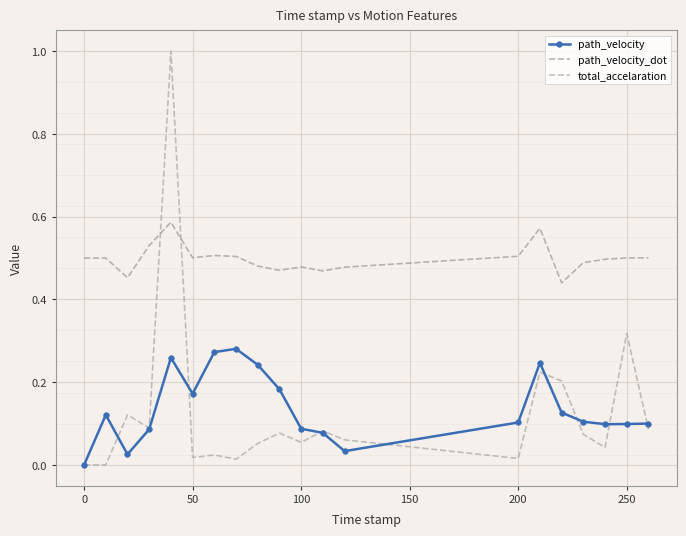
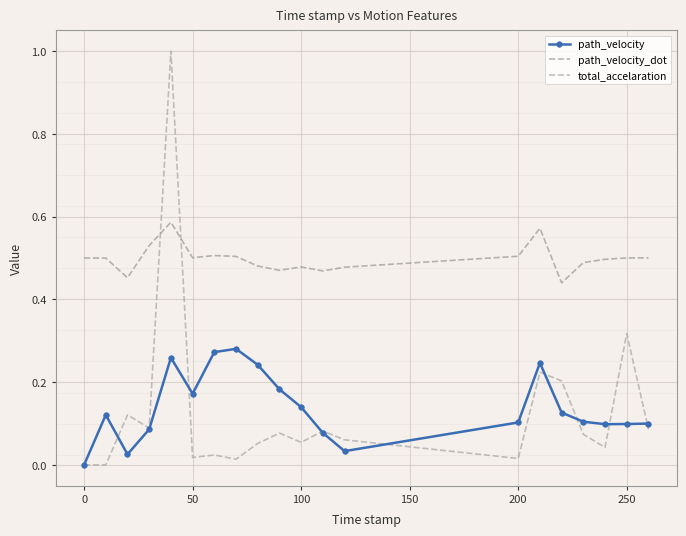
path_velocity, 100: 0.09 -> 0.14
